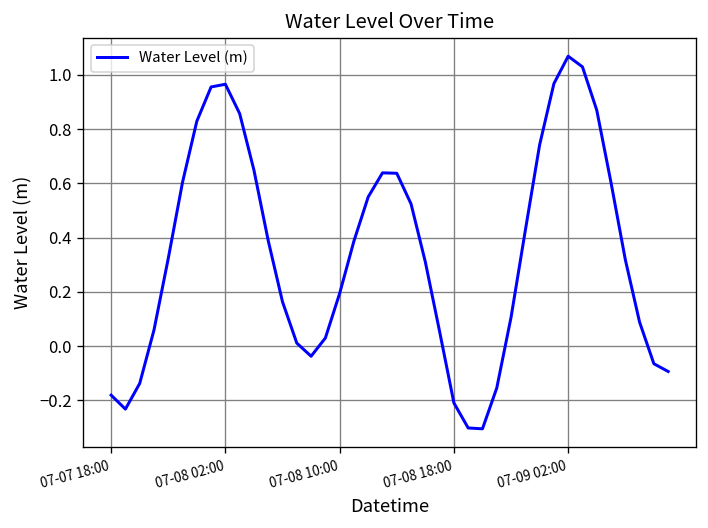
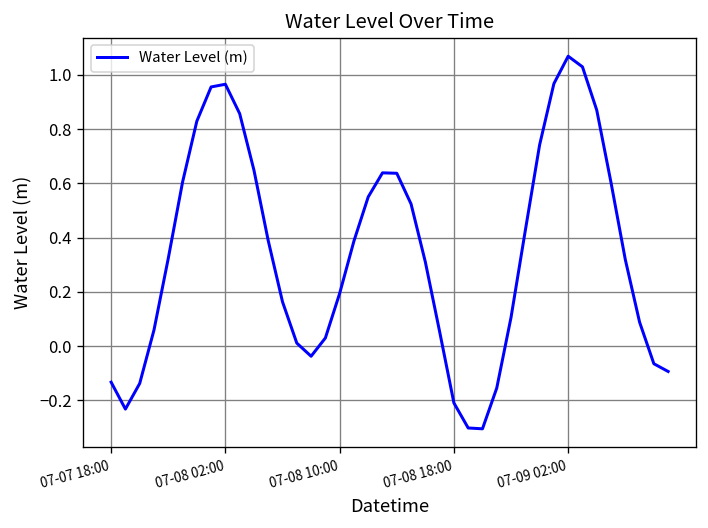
07-07 18:00: -0.18 -> -0.13
